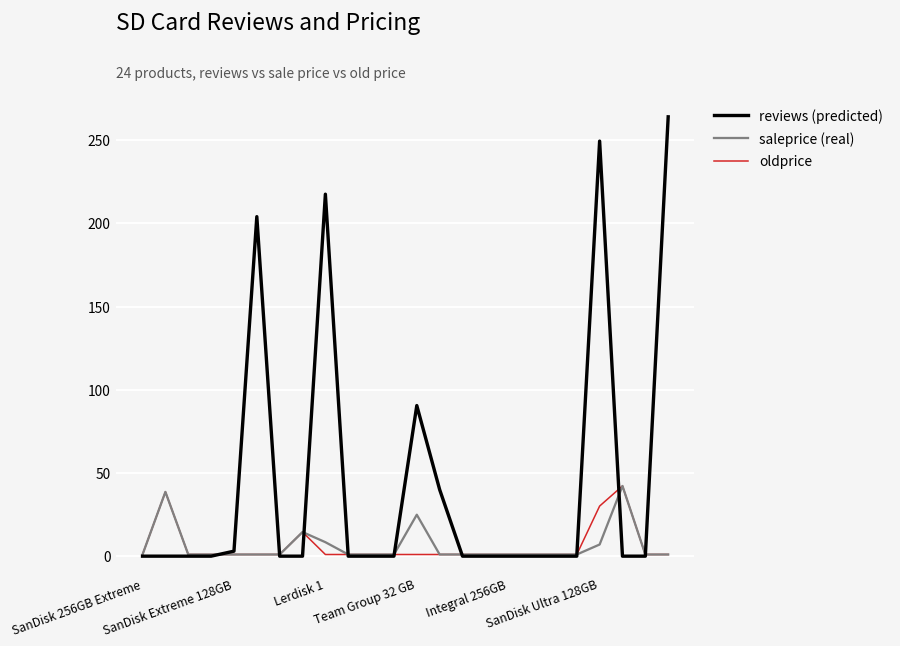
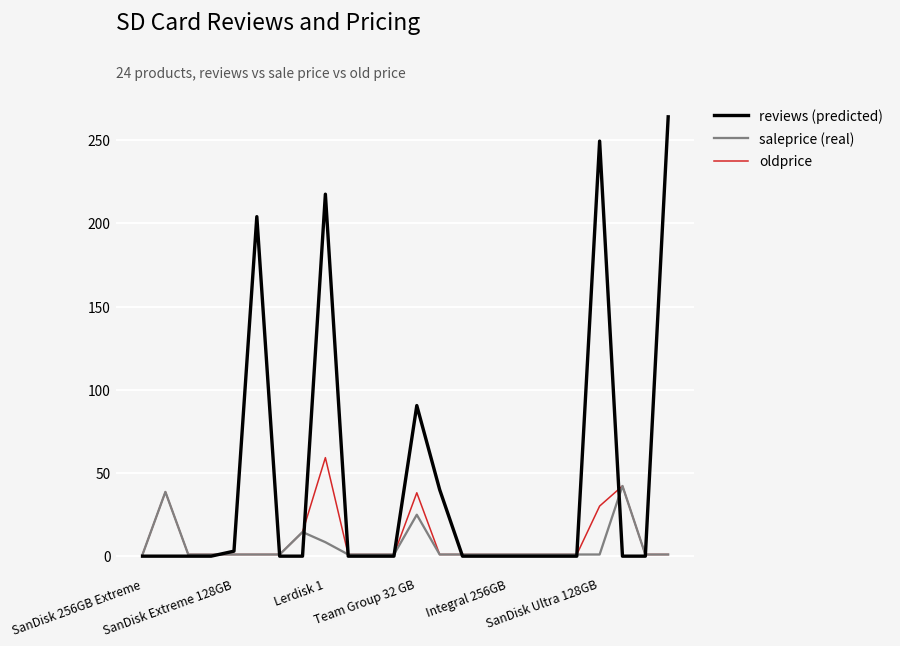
oldprice, Lerdisk 1: 1 -> 59
oldprice, Team Group 32 GB: 1 -> 38
saleprice (real), SanDisk Ultra 128GB: 7 -> 1
